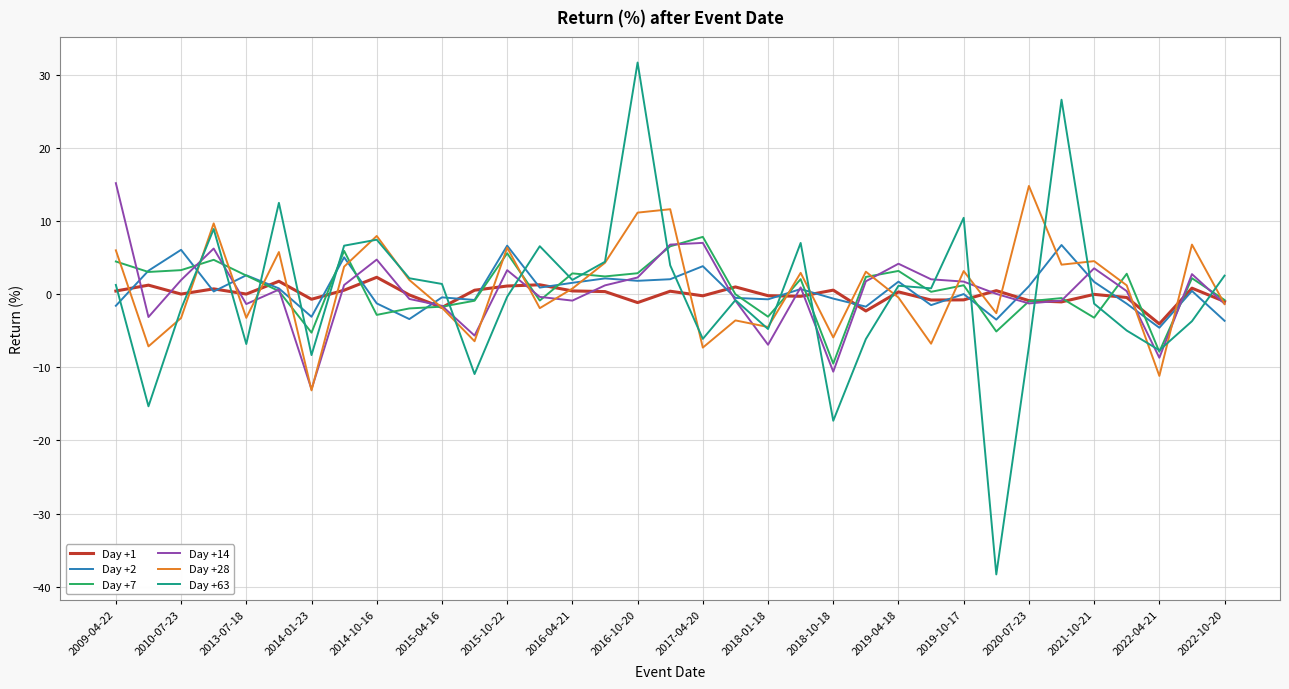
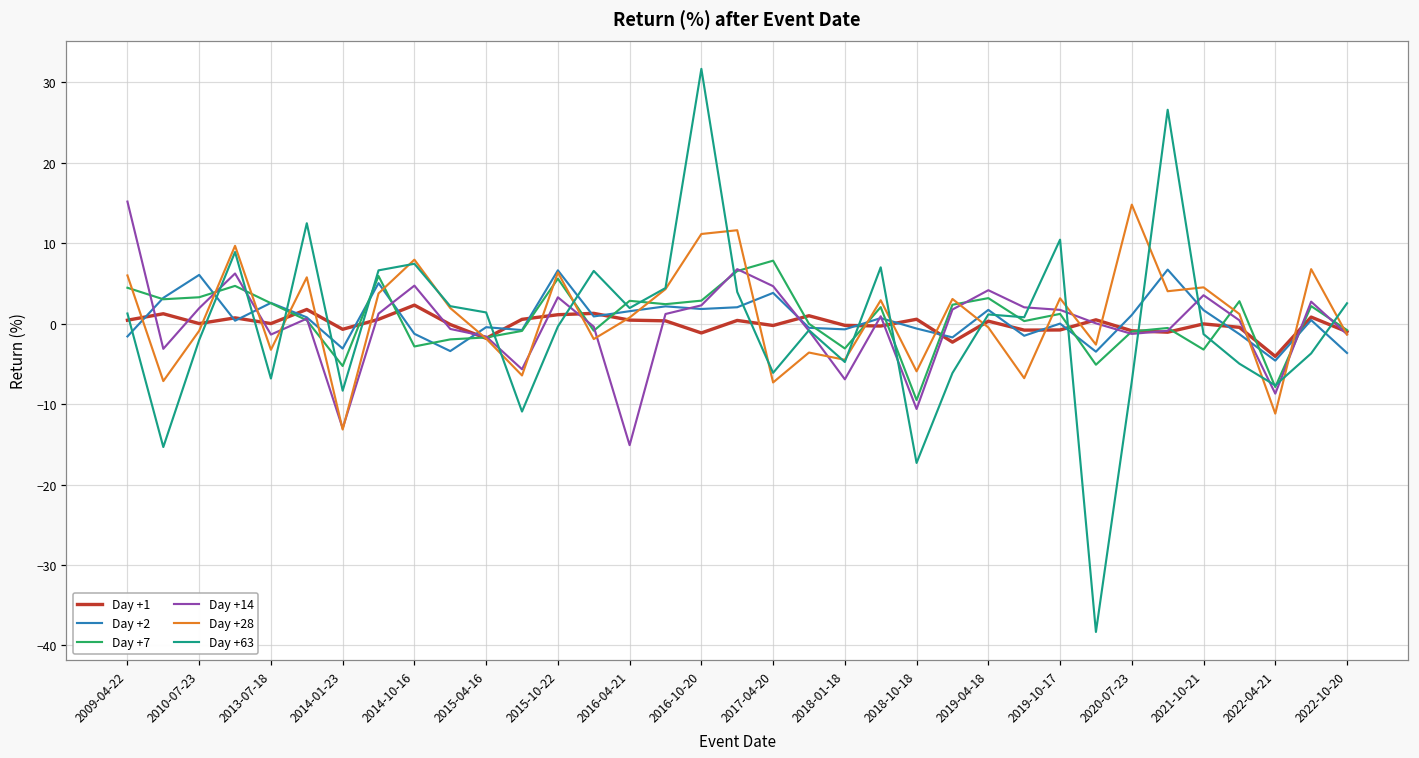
Day +28, 2010-07-23: -3 -> -1
Day +14, 2016-04-21: -1 -> -15
Day +14, 2017-04-20: 7 -> 5
